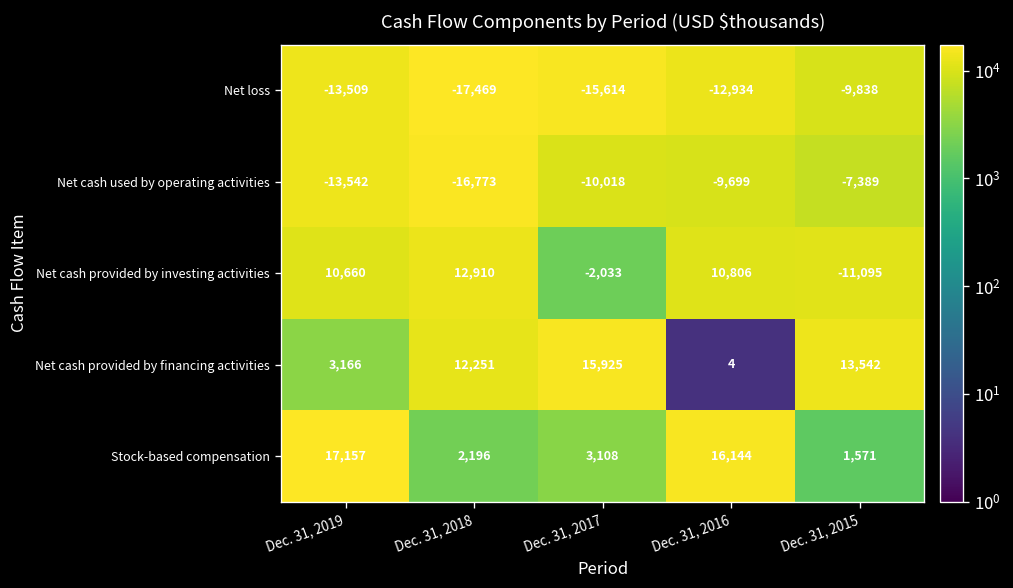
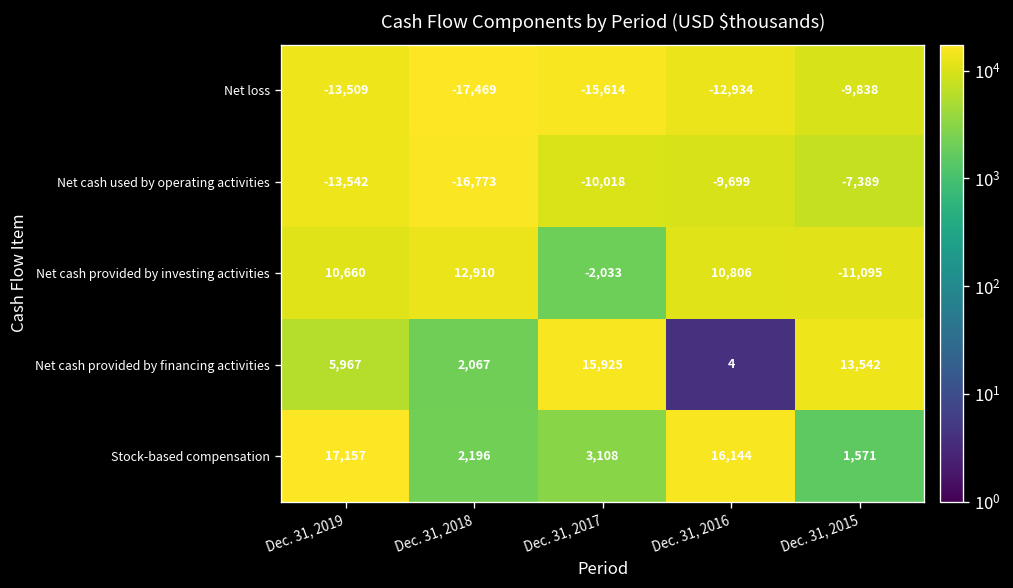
Net cash provided by financing activities, Dec. 31, 2019: 3,166 -> 5,967
Net cash provided by financing activities, Dec. 31, 2018: 12,251 -> 2,067
